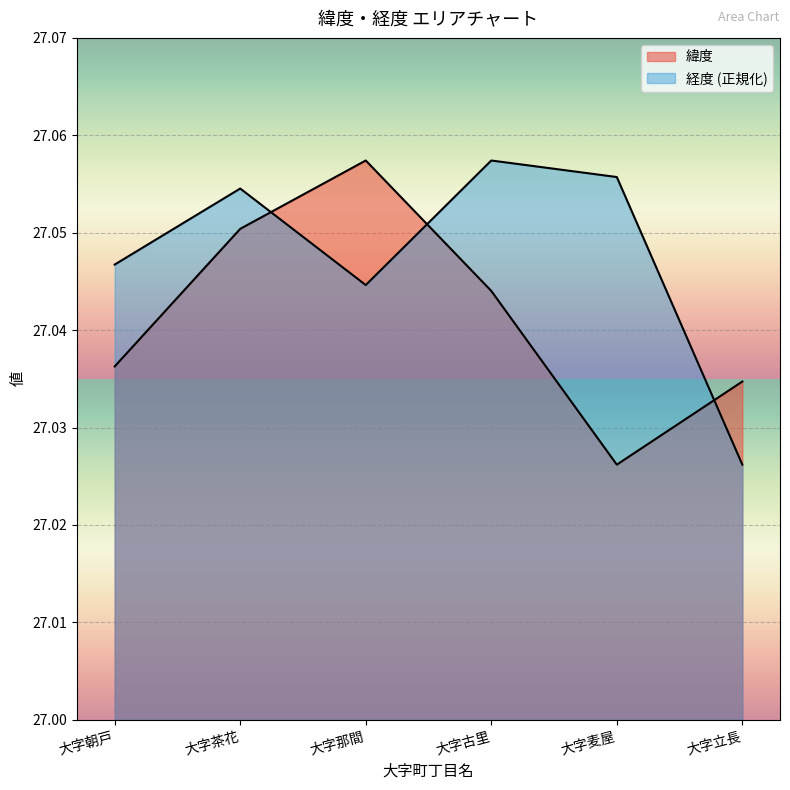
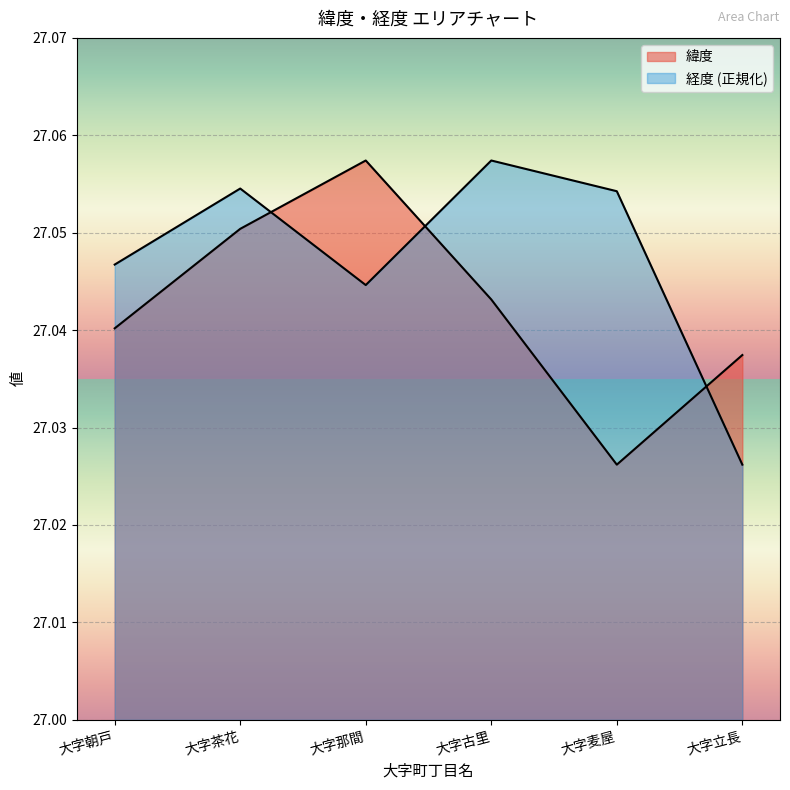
緯度, 大字朝戸: 27.036 -> 27.040
緯度, 大字古里: 27.044 -> 27.043
経度 (正規化), 大字麦屋: 27.056 -> 27.054
緯度, 大字立長: 27.035 -> 27.037
